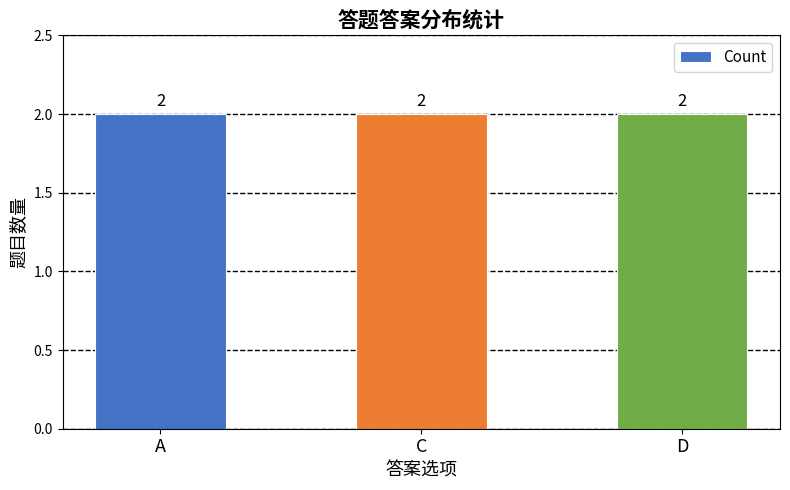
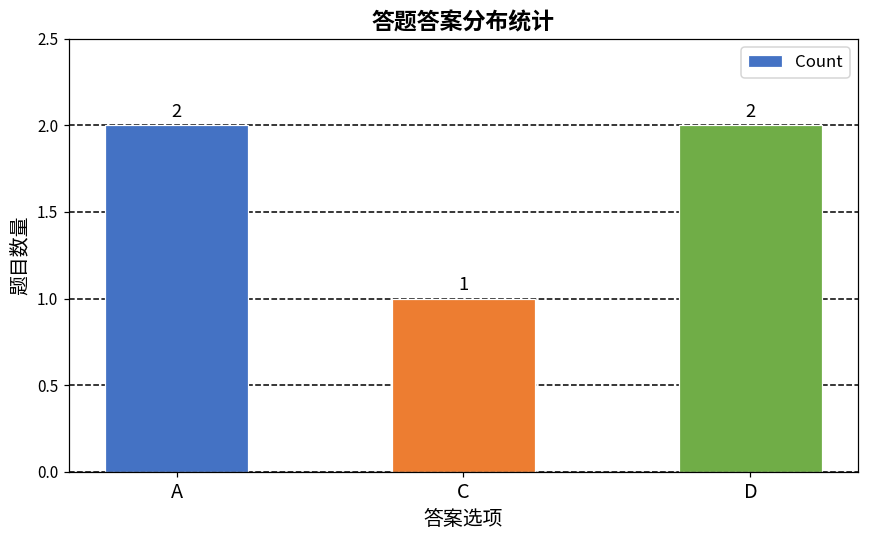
C: 2 -> 1
